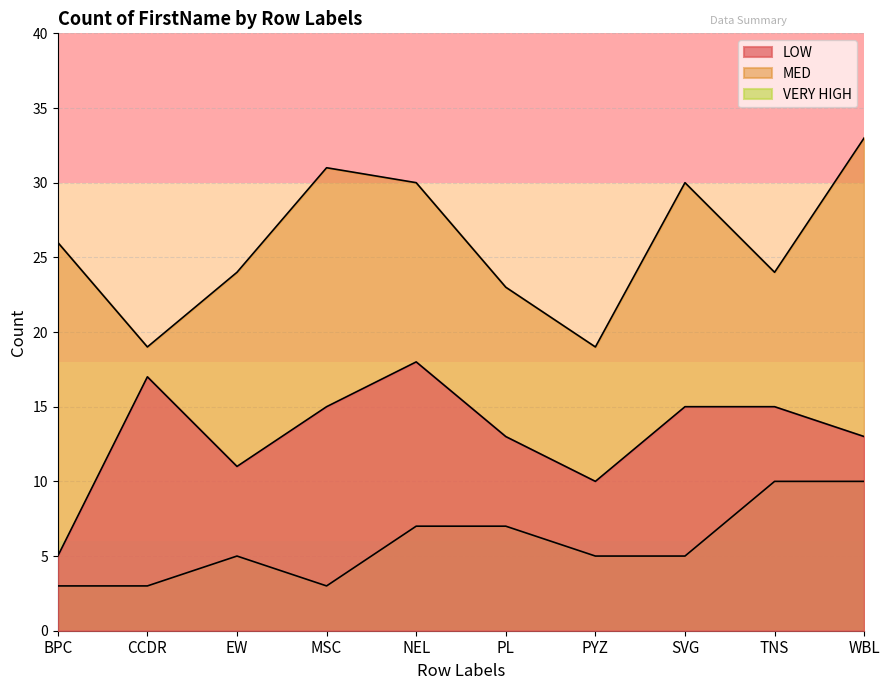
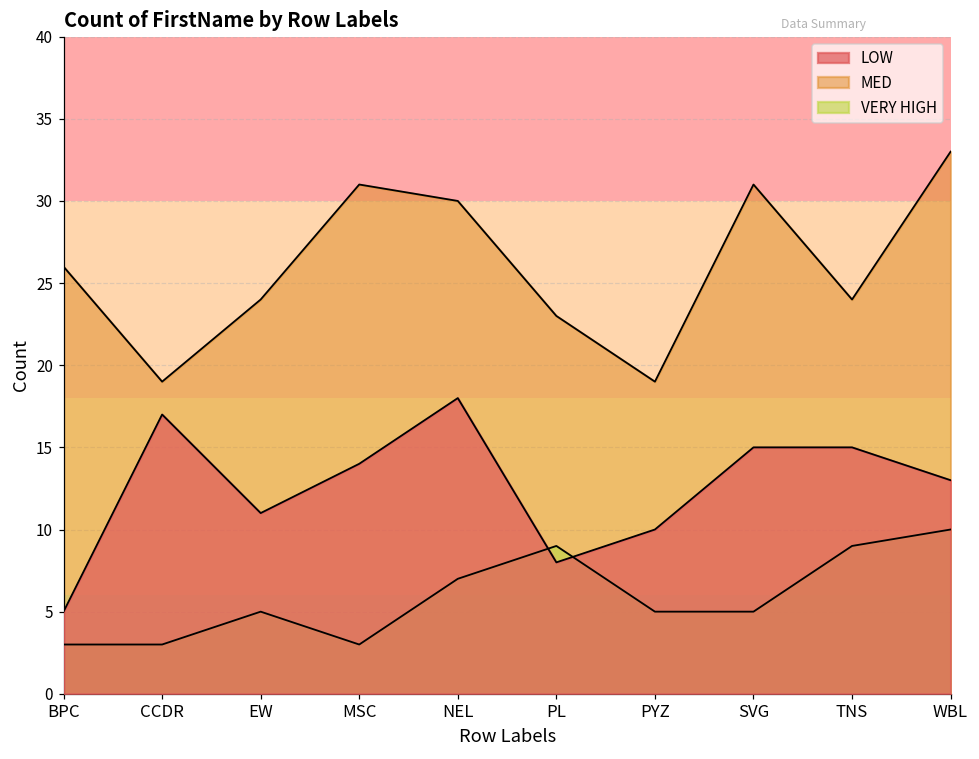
LOW, MSC: 15 -> 14
LOW, PL: 13 -> 8
VERY HIGH, PL: 7 -> 9
MED, SVG: 30 -> 31
VERY HIGH, TNS: 10 -> 9
